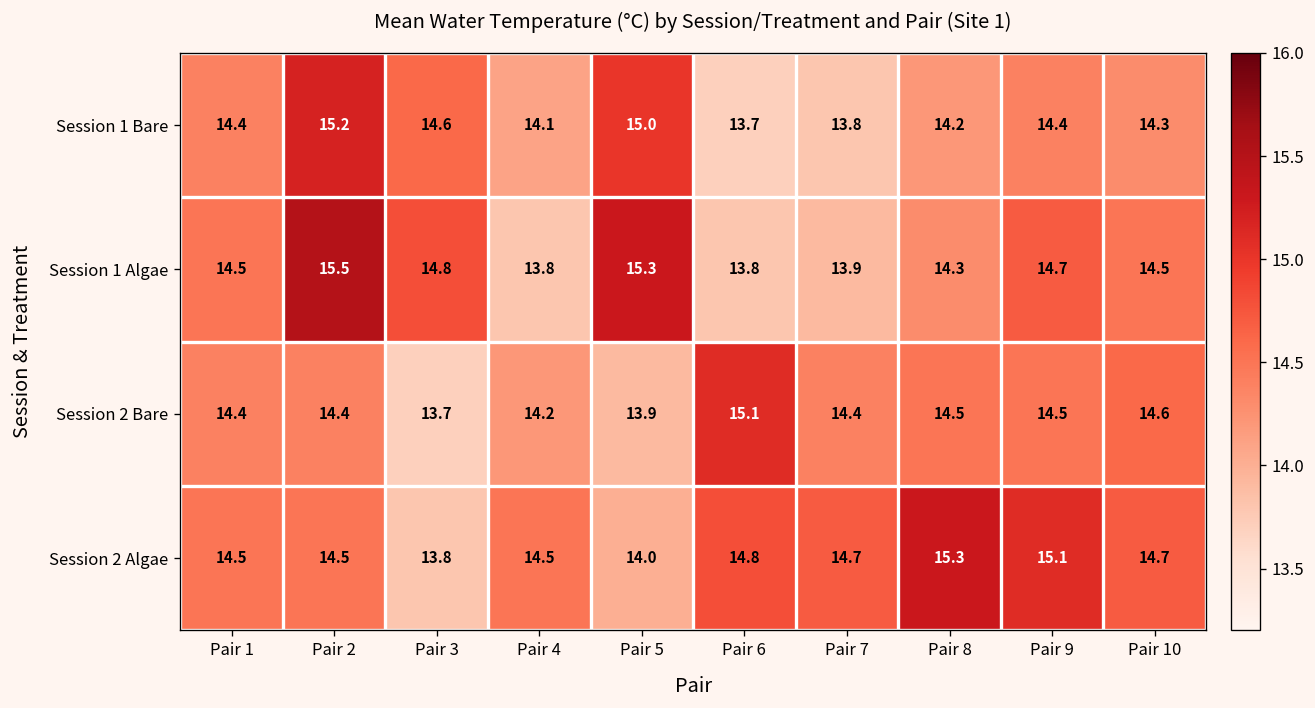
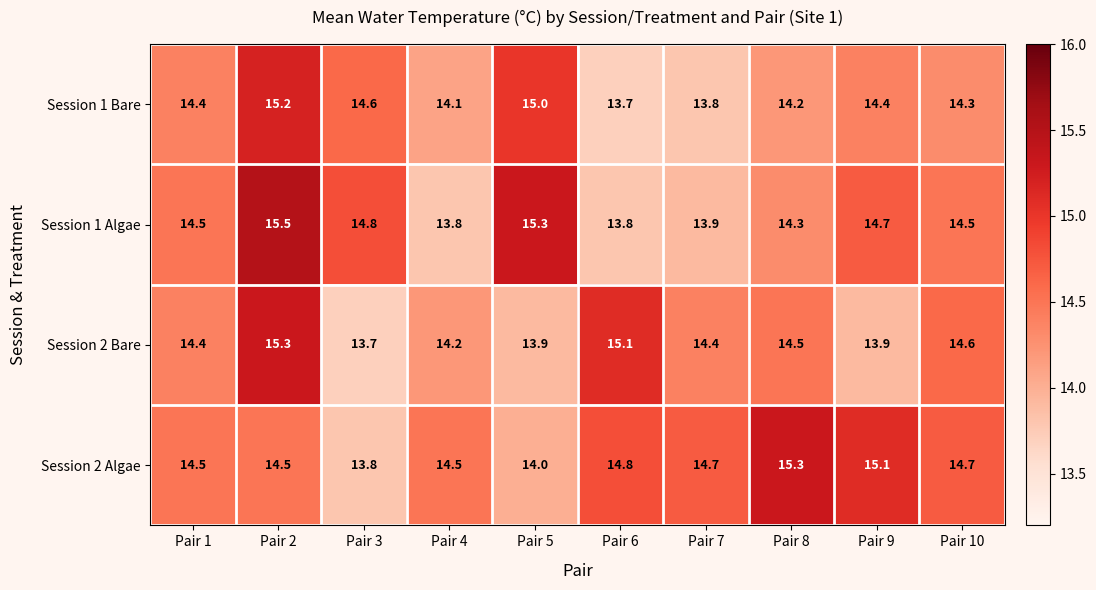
Session 2 Bare, Pair 2: 14.4 -> 15.3
Session 2 Bare, Pair 9: 14.5 -> 13.9
